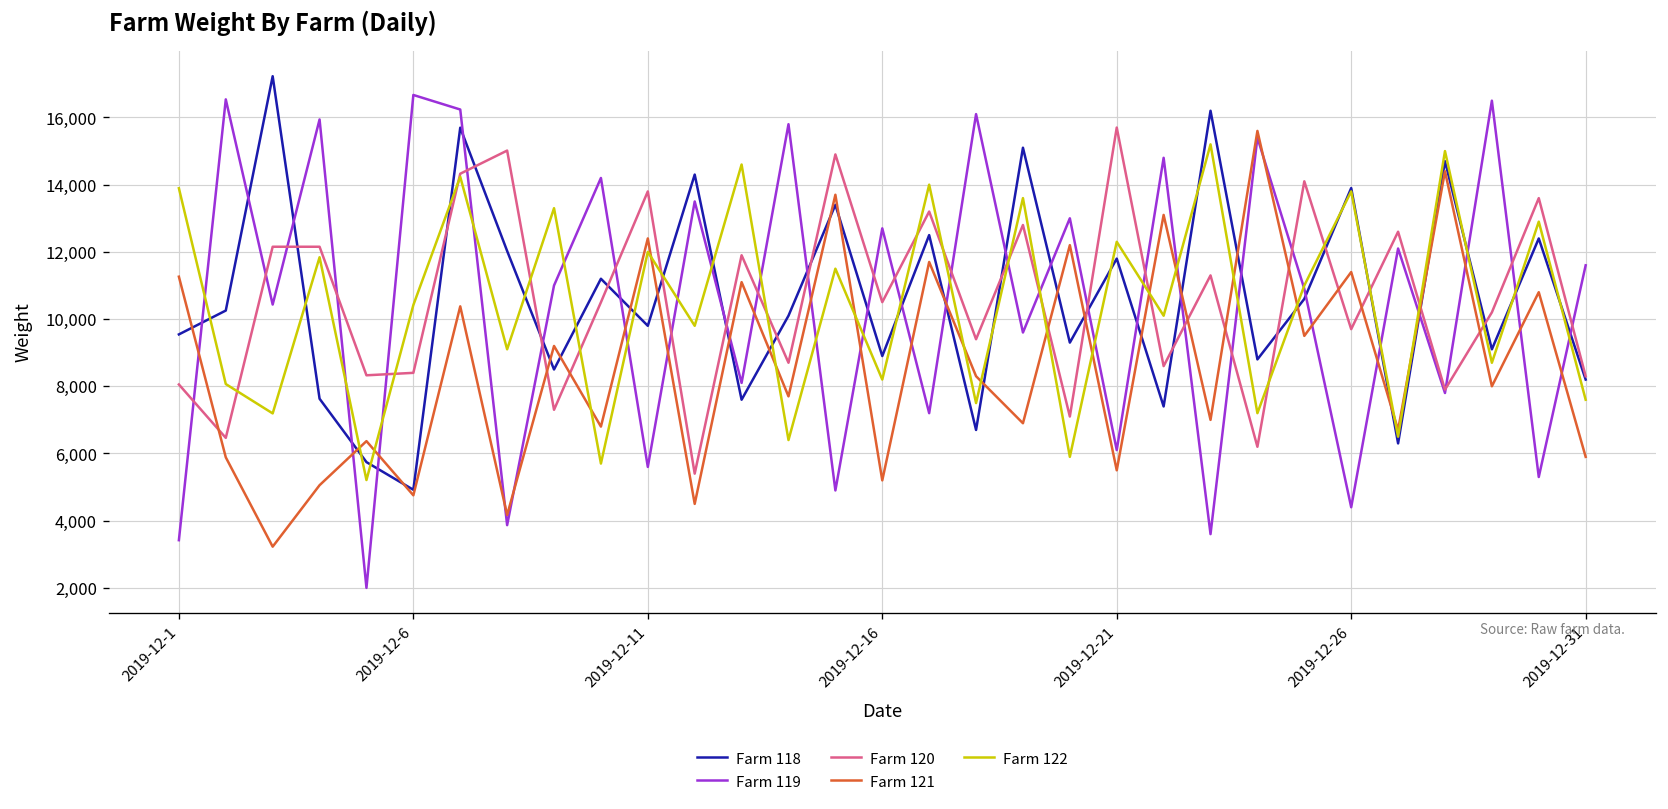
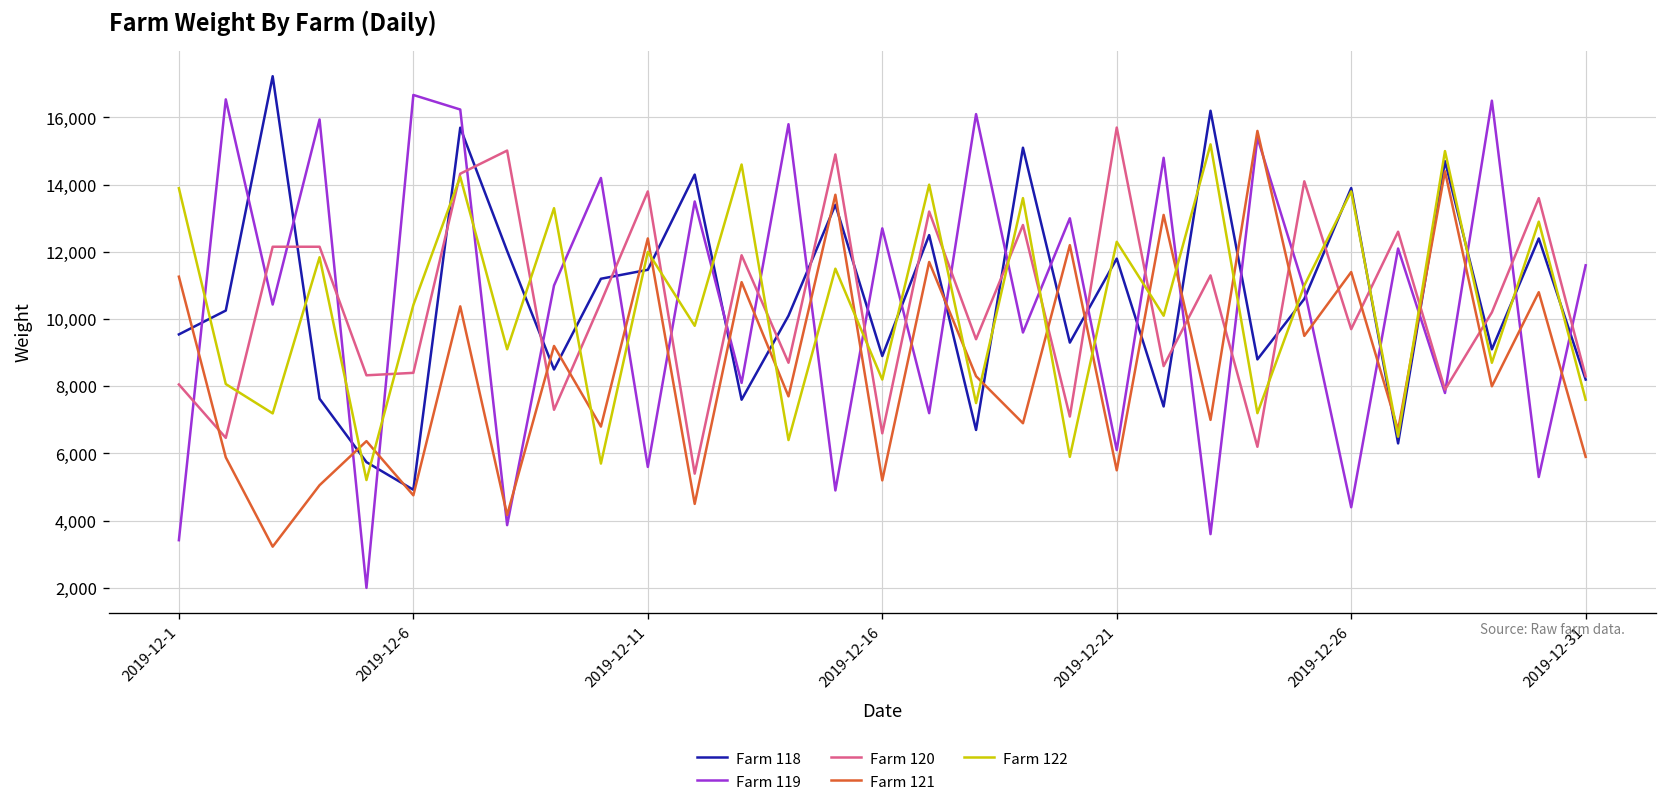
Farm 118, 2019-12-11: 9,800 -> 11,500
Farm 120, 2019-12-16: 10,500 -> 6,600
